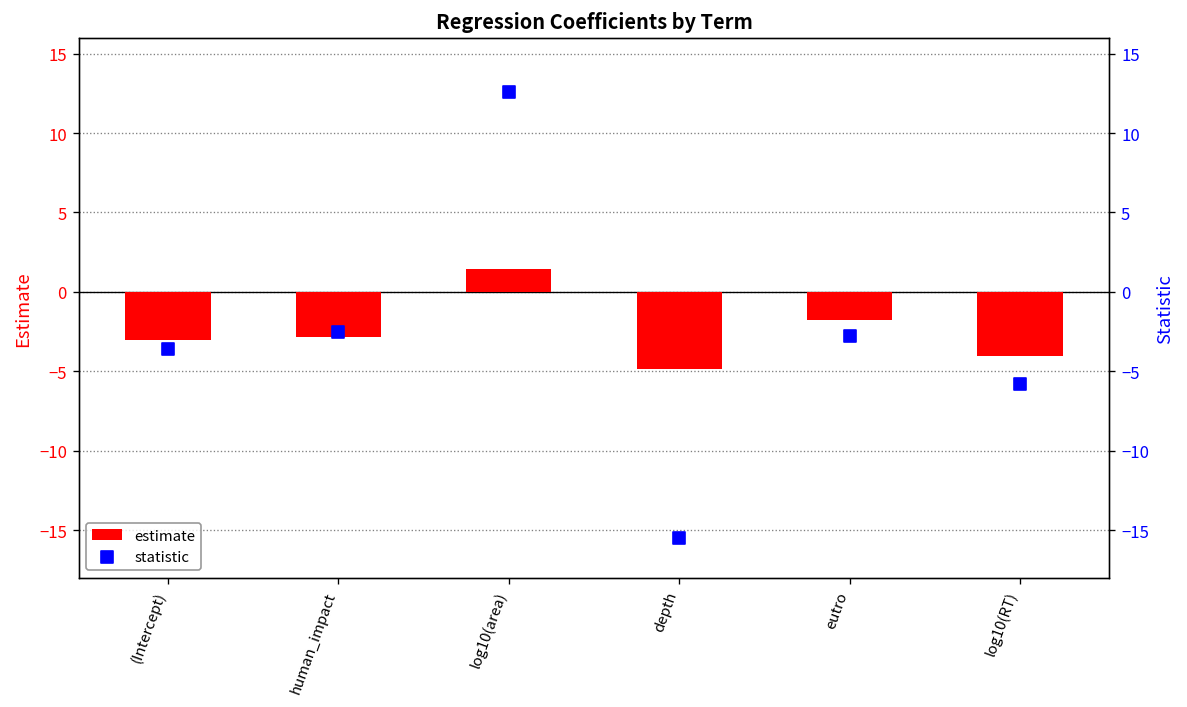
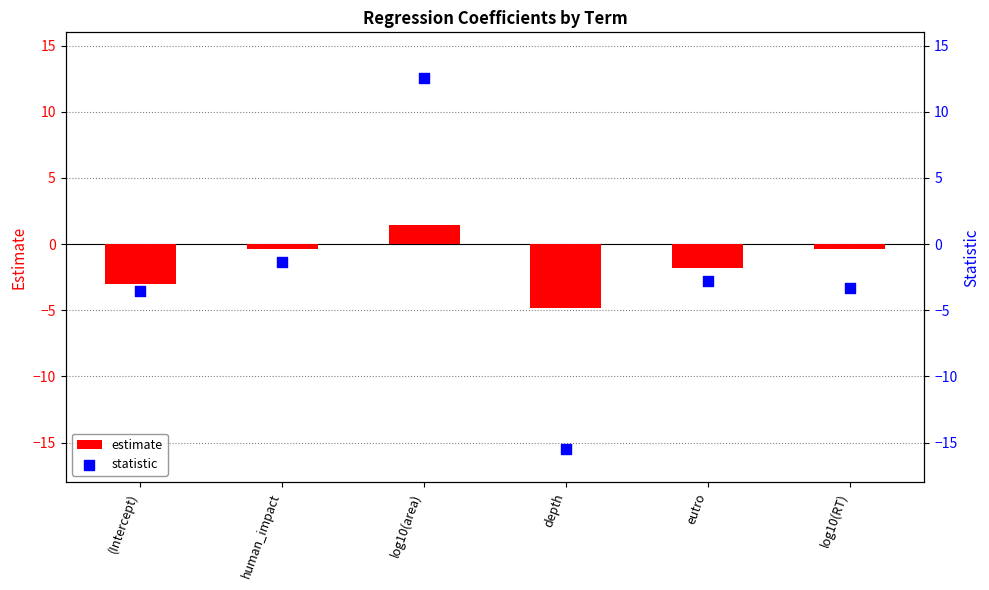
estimate, human_impact: -2.8 -> -0.4
estimate, log10(RT): -4.1 -> -0.4
statistic, human_impact: -2.5 -> -1.3
statistic, log10(RT): -5.8 -> -3.3
